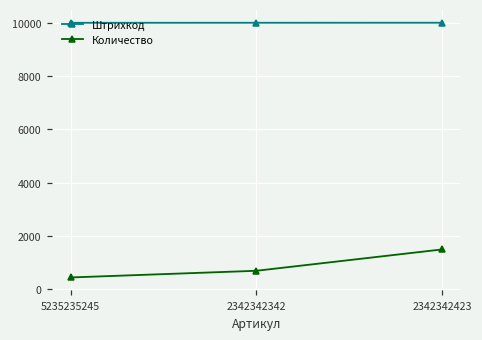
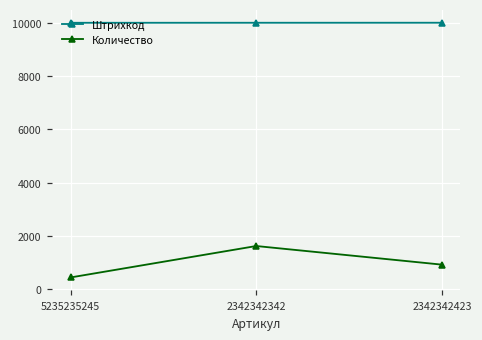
Количество, 2342342342: 700 -> 1600
Количество, 2342342423: 1500 -> 900
